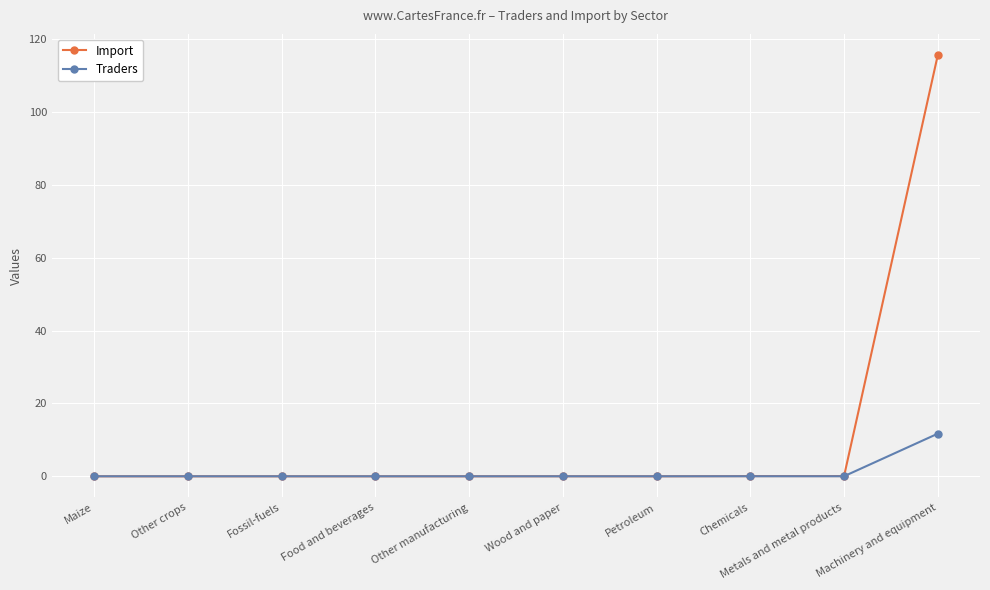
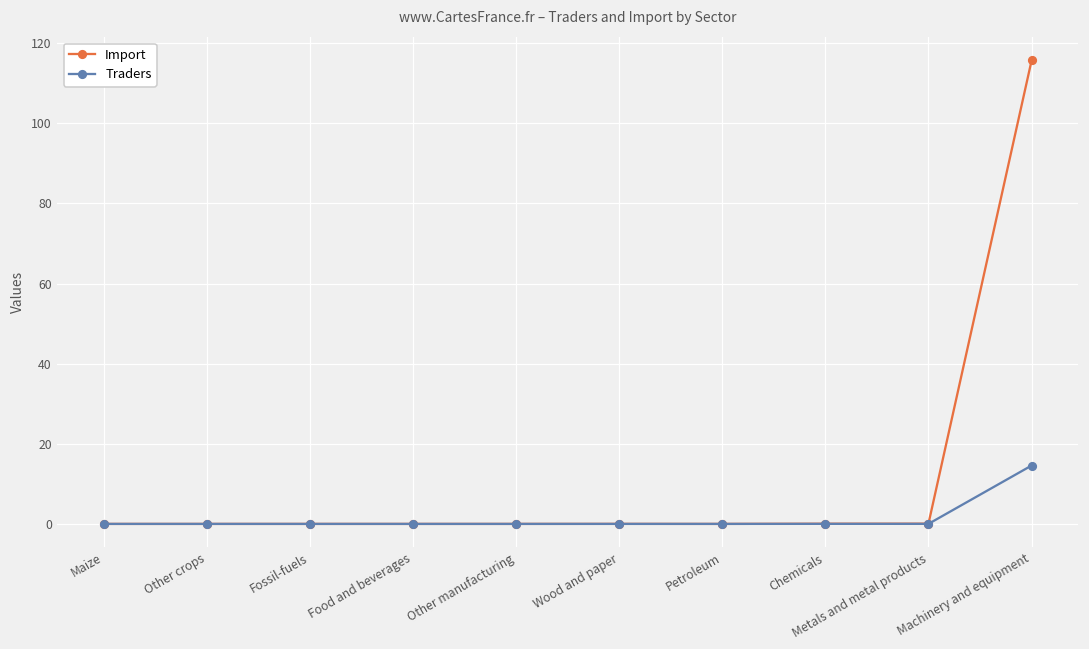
Traders, Machinery and equipment: 12 -> 15
